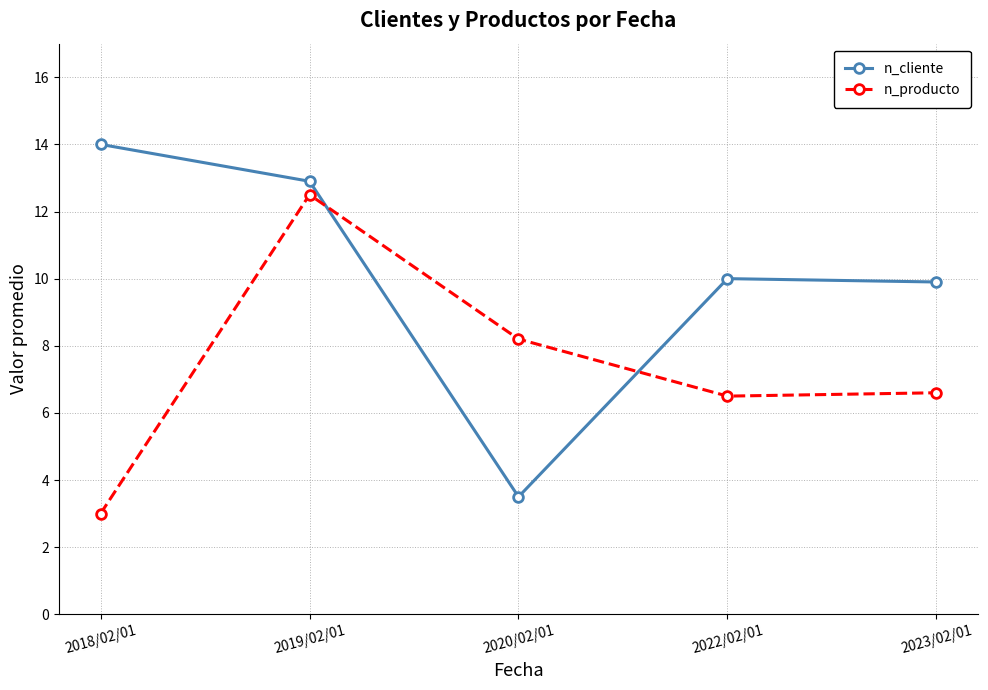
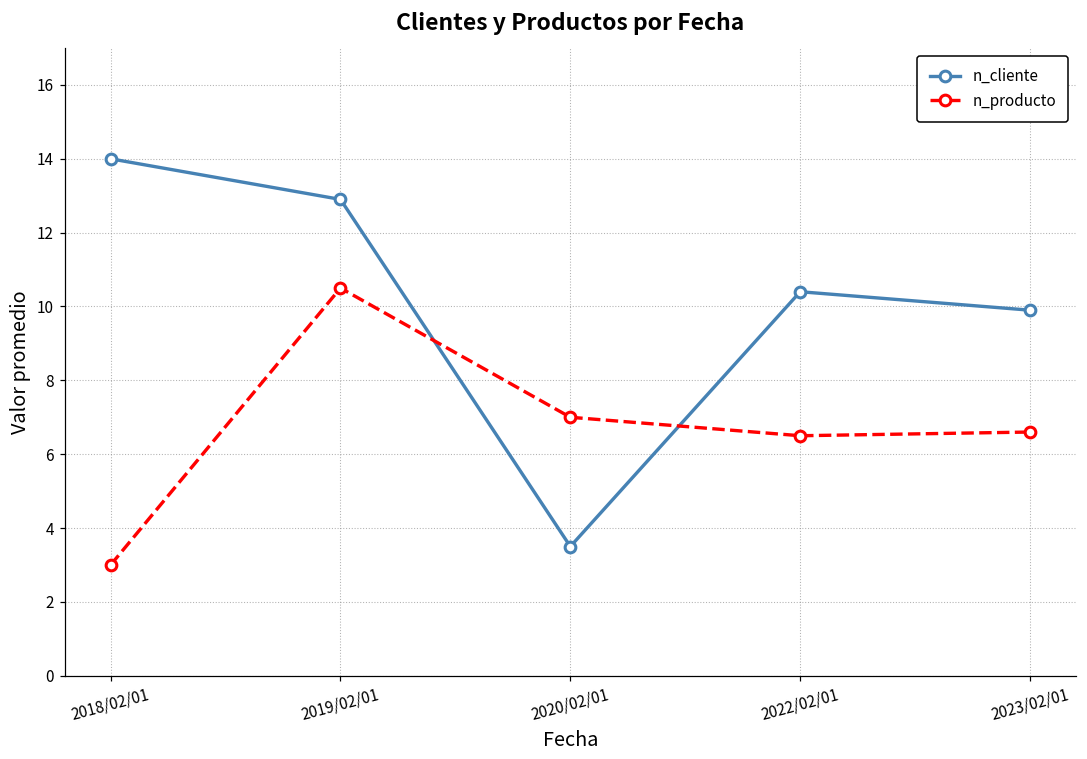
n_producto, 2019/02/01: 12.5 -> 10.5
n_producto, 2020/02/01: 8.2 -> 7.0
n_cliente, 2022/02/01: 10.0 -> 10.4
